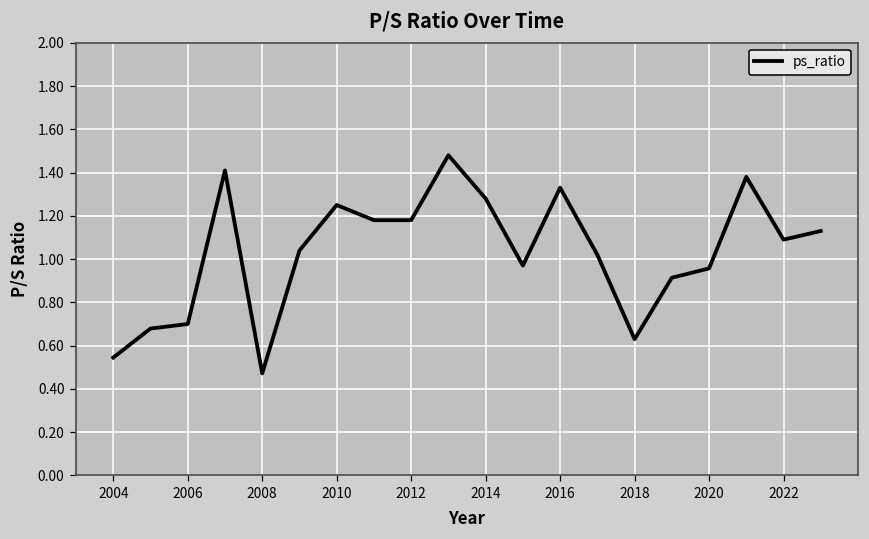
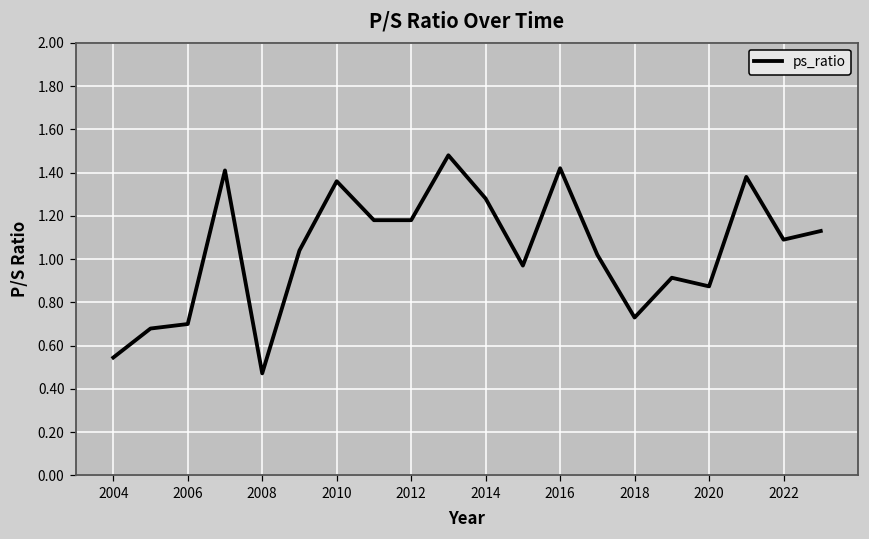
2010: 1.25 -> 1.36
2016: 1.33 -> 1.42
2018: 0.63 -> 0.73
2020: 0.96 -> 0.87
